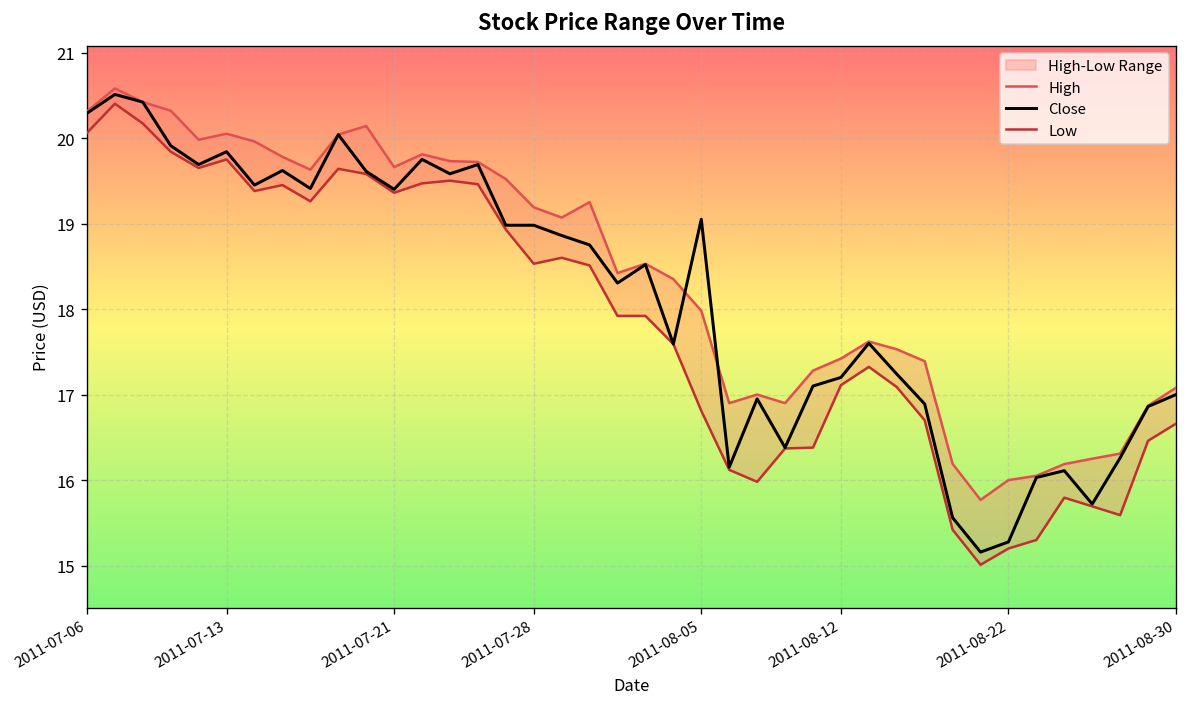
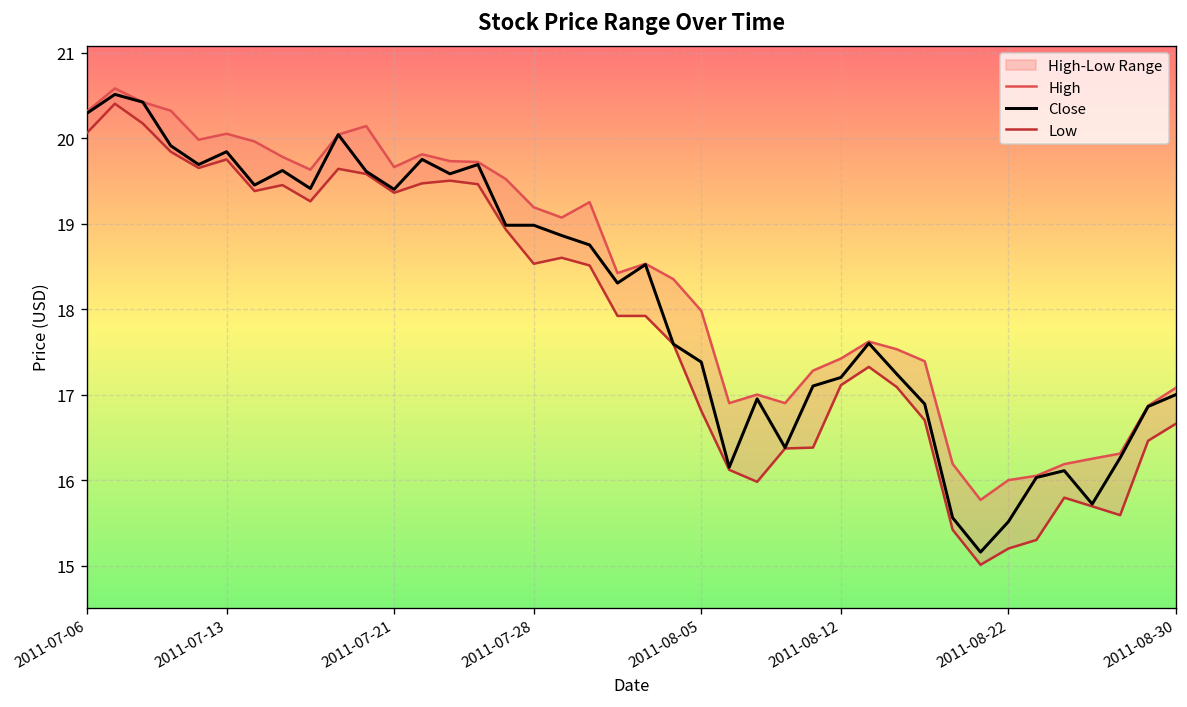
Close, 2011-08-05: 19.1 -> 17.4
Close, 2011-08-22: 15.3 -> 15.5
